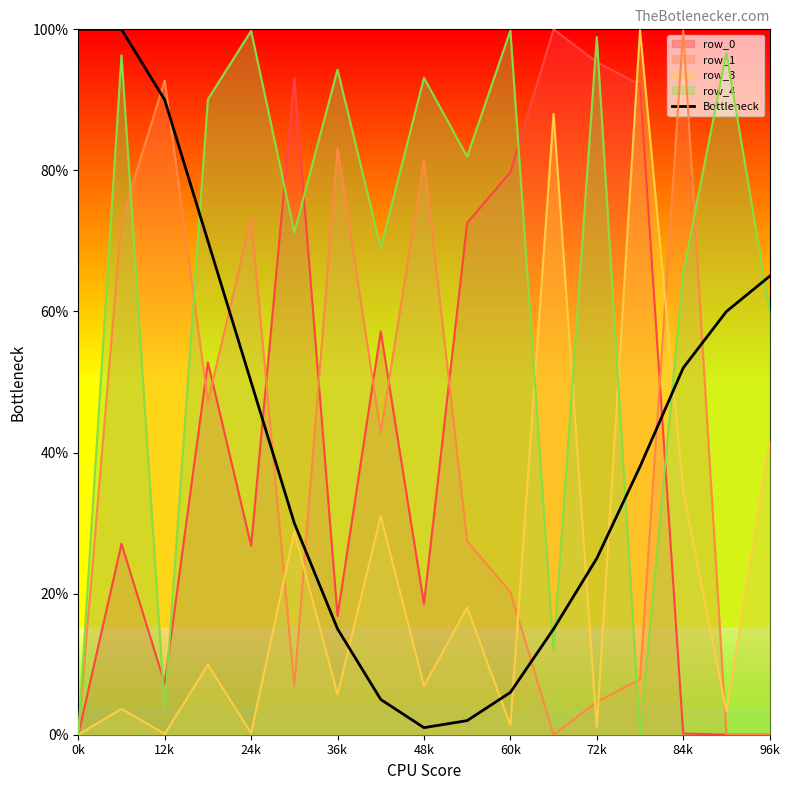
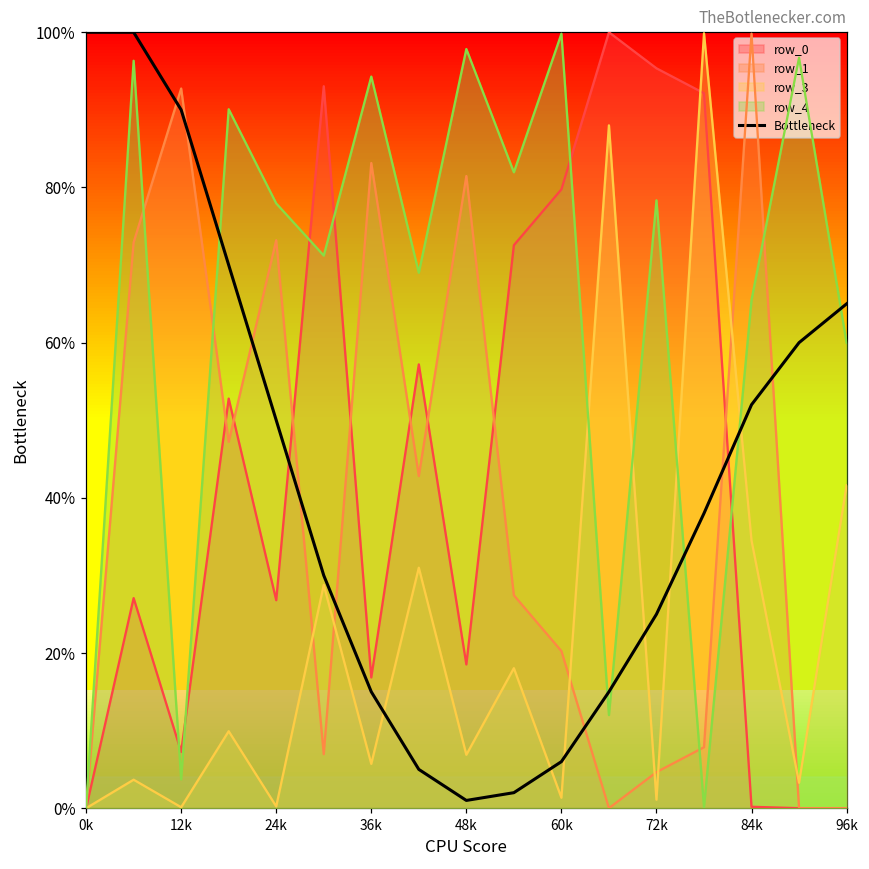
row_4, 24k: 100% -> 78%
row_4, 48k: 93% -> 98%
row_4, 72k: 99% -> 78%
